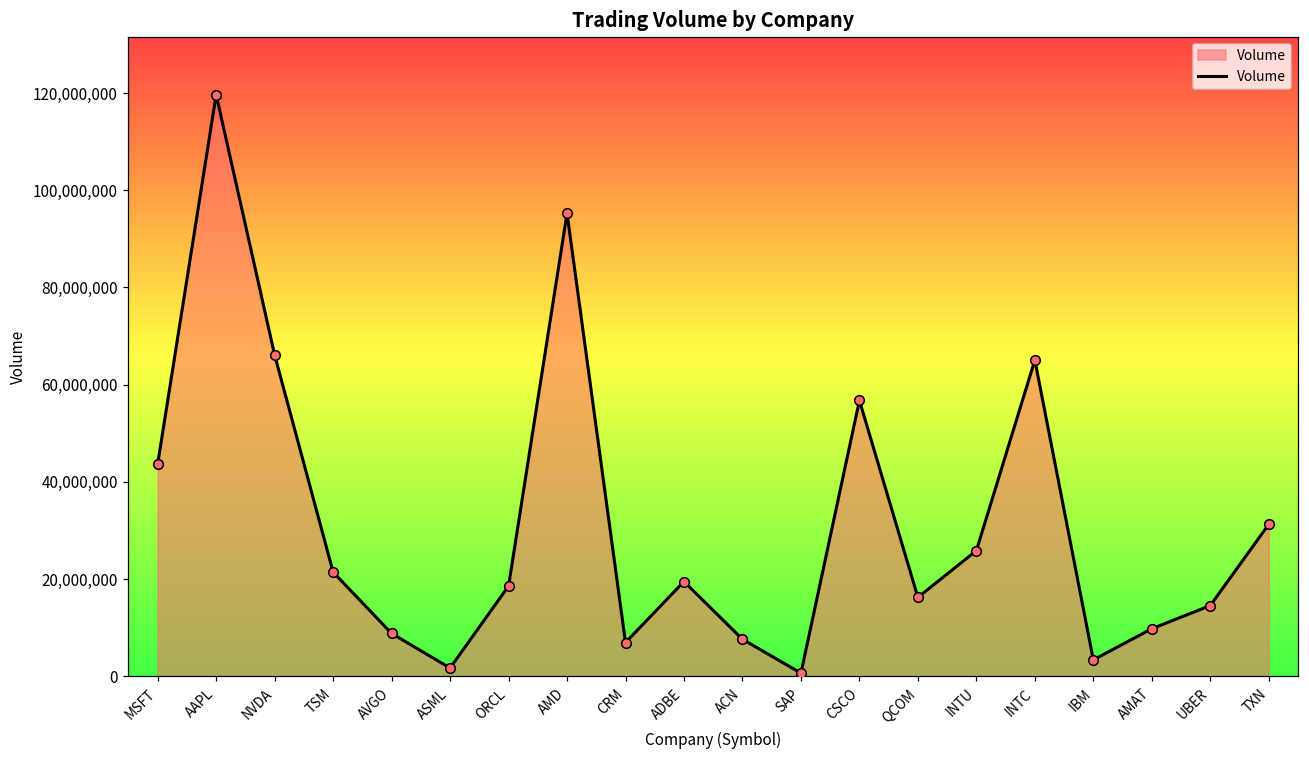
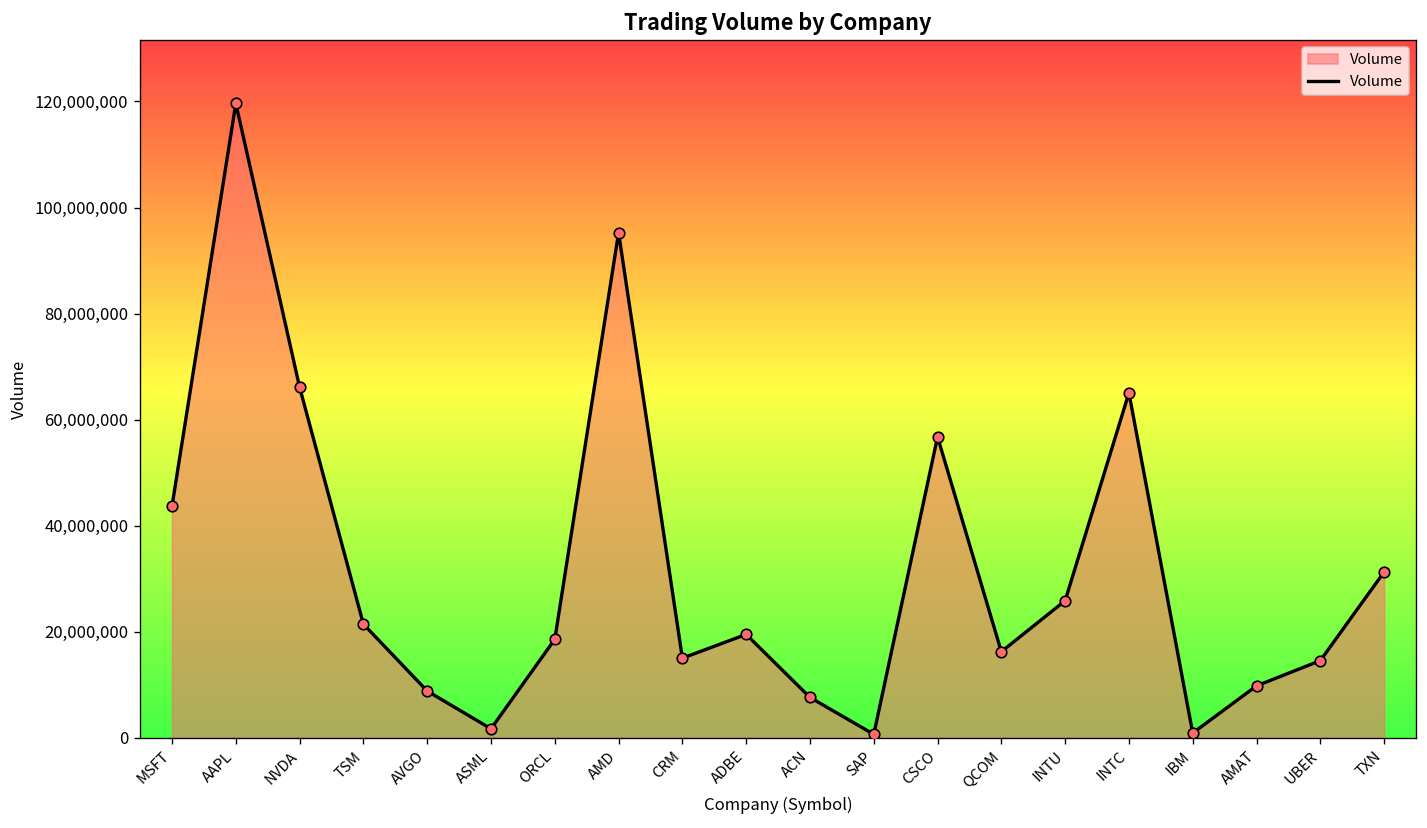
CRM: 7,000,000 -> 15,000,000
IBM: 3,000,000 -> 1,000,000
